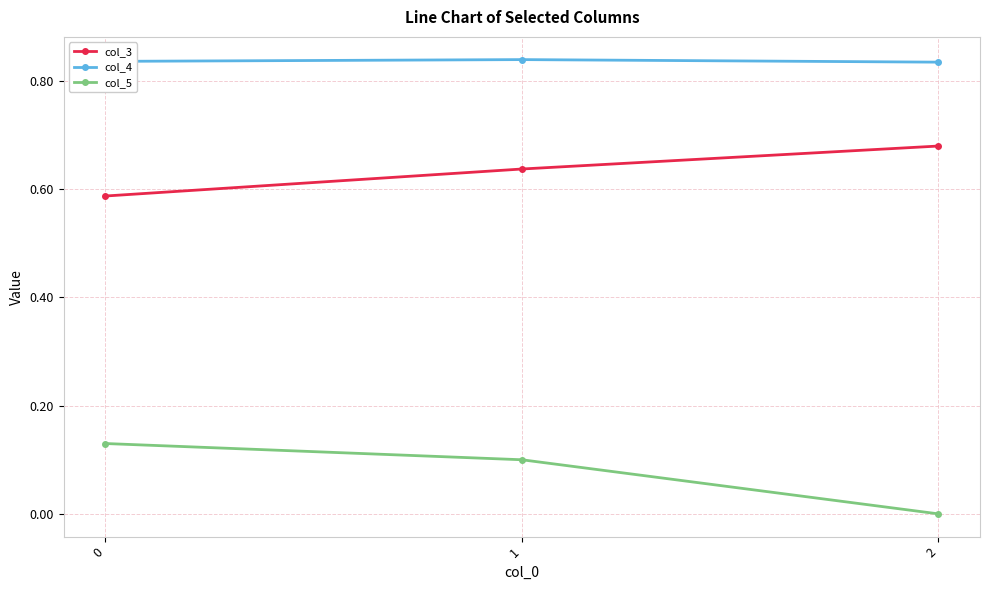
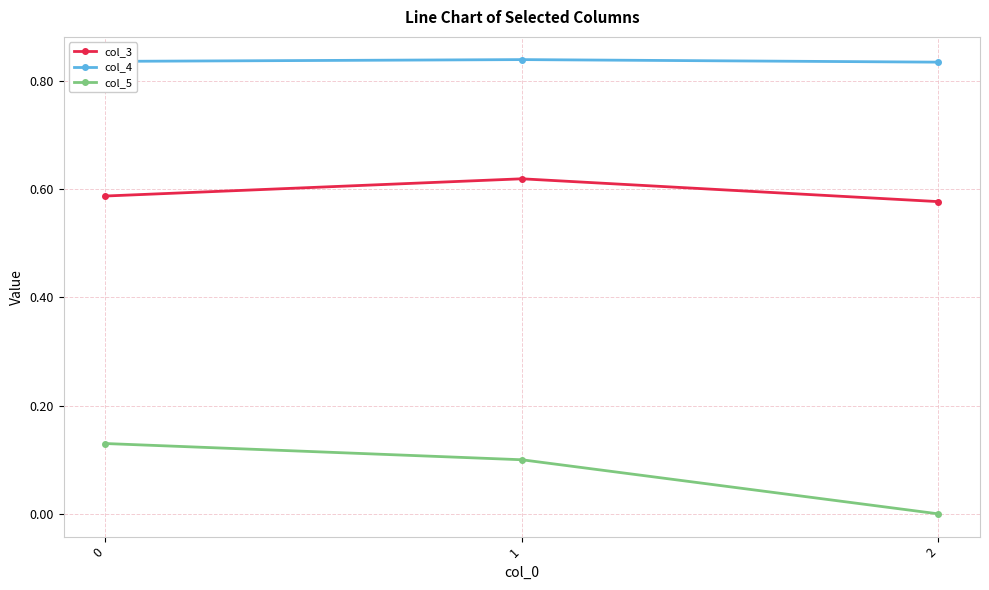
col_3, 1: 0.64 -> 0.62
col_3, 2: 0.68 -> 0.58
